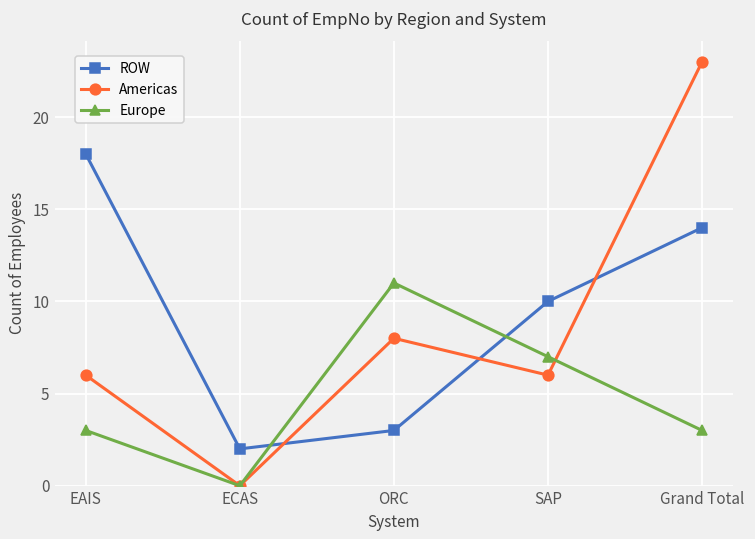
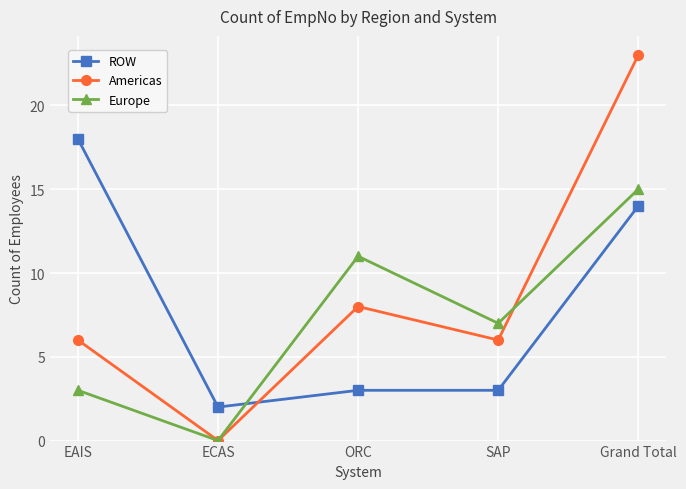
ROW, SAP: 10 -> 3
Europe, Grand Total: 3 -> 15
